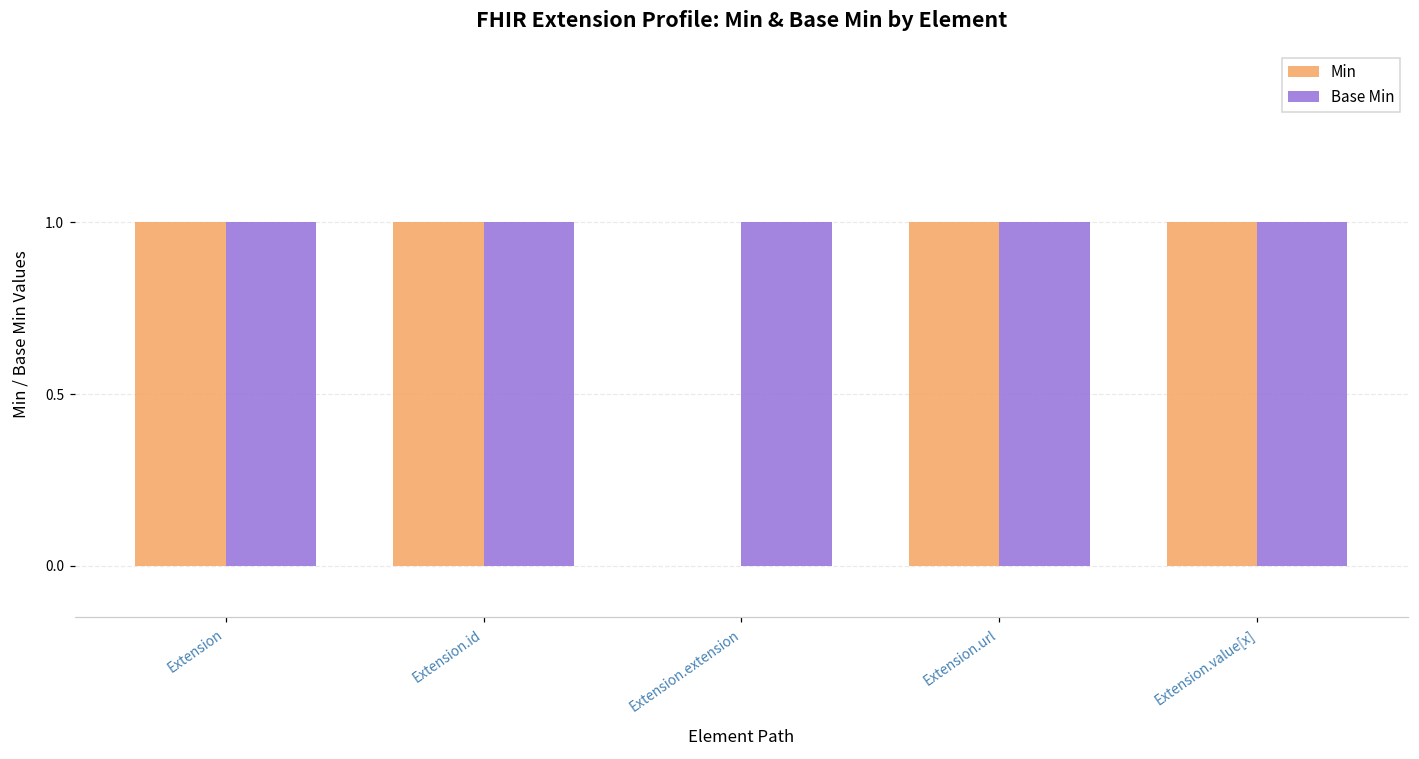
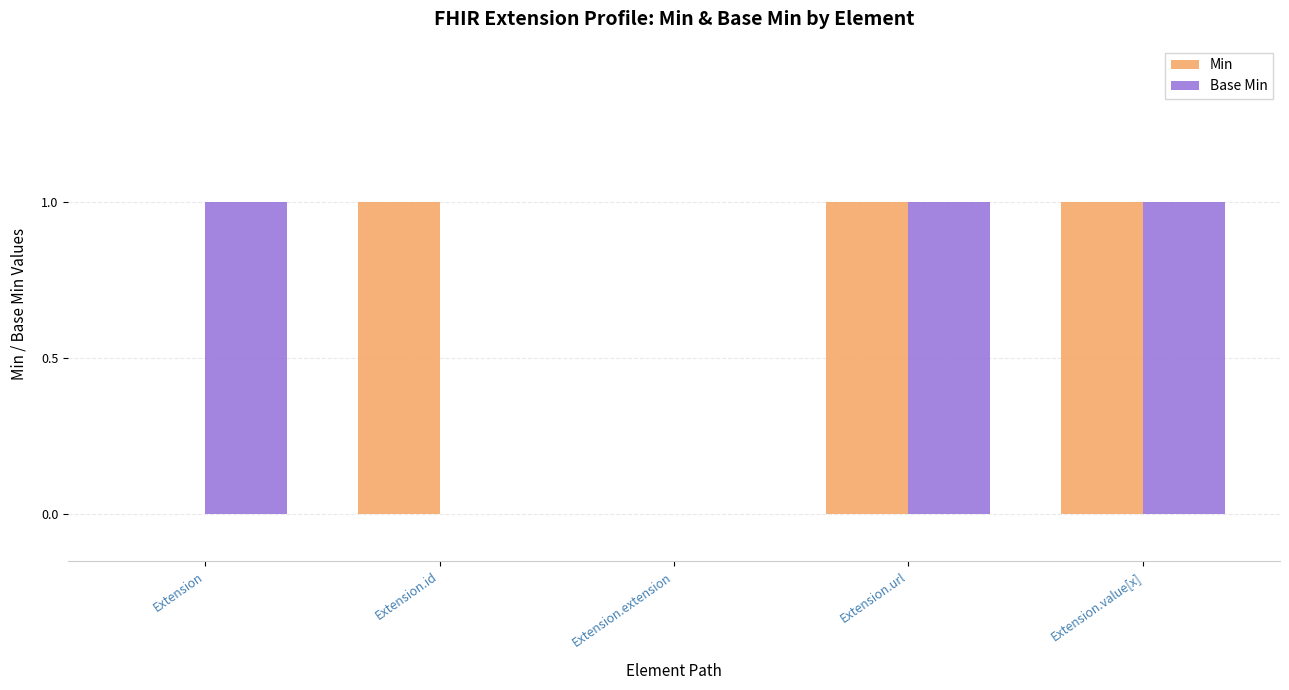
Min, Extension: 1 -> 0
Base Min, Extension.id: 1 -> 0
Base Min, Extension.extension: 1 -> 0
